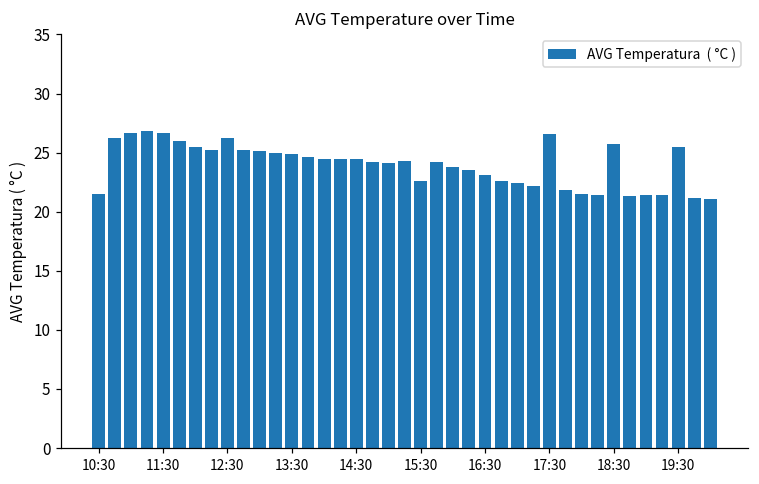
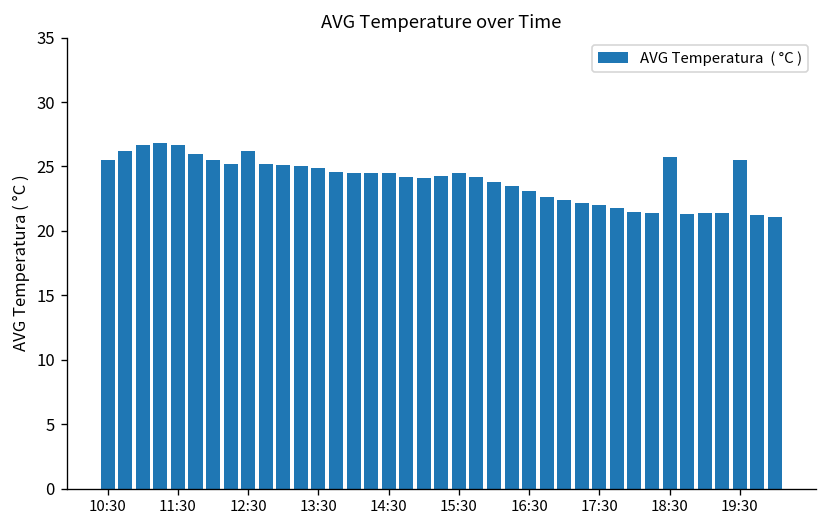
10:30: 21.5 -> 25.5
15:30: 22.6 -> 24.5
17:30: 26.6 -> 22.0
